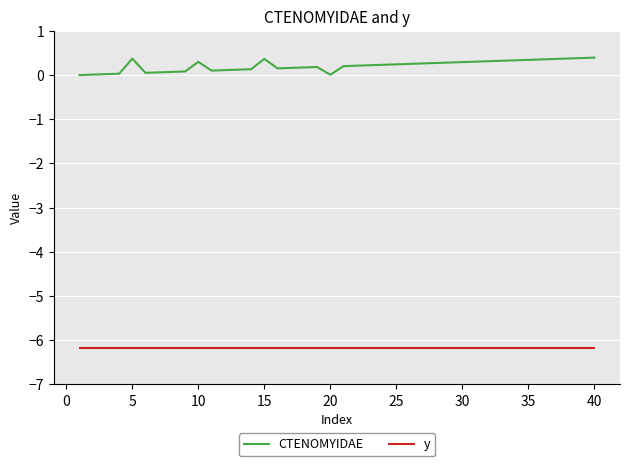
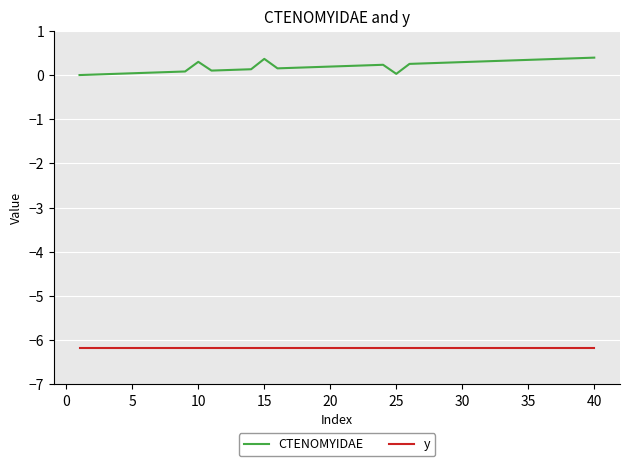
CTENOMYIDAE, 5: 0.4 -> 0.0
CTENOMYIDAE, 20: 0.0 -> 0.2
CTENOMYIDAE, 25: 0.2 -> 0.0
